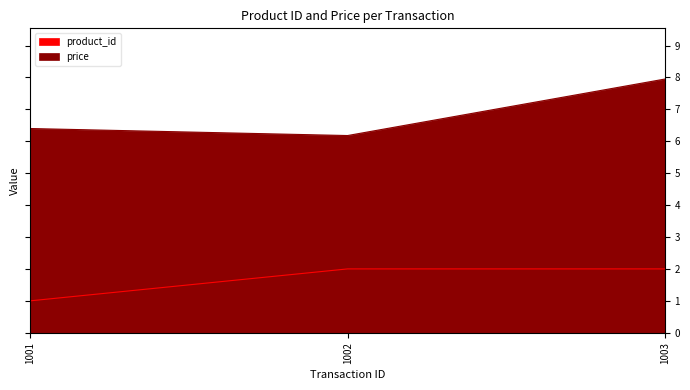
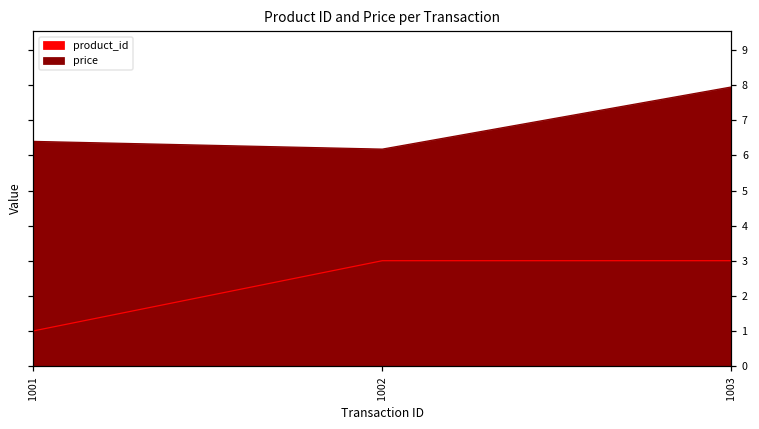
product_id, 1002: 2 -> 3
product_id, 1003: 2 -> 3
